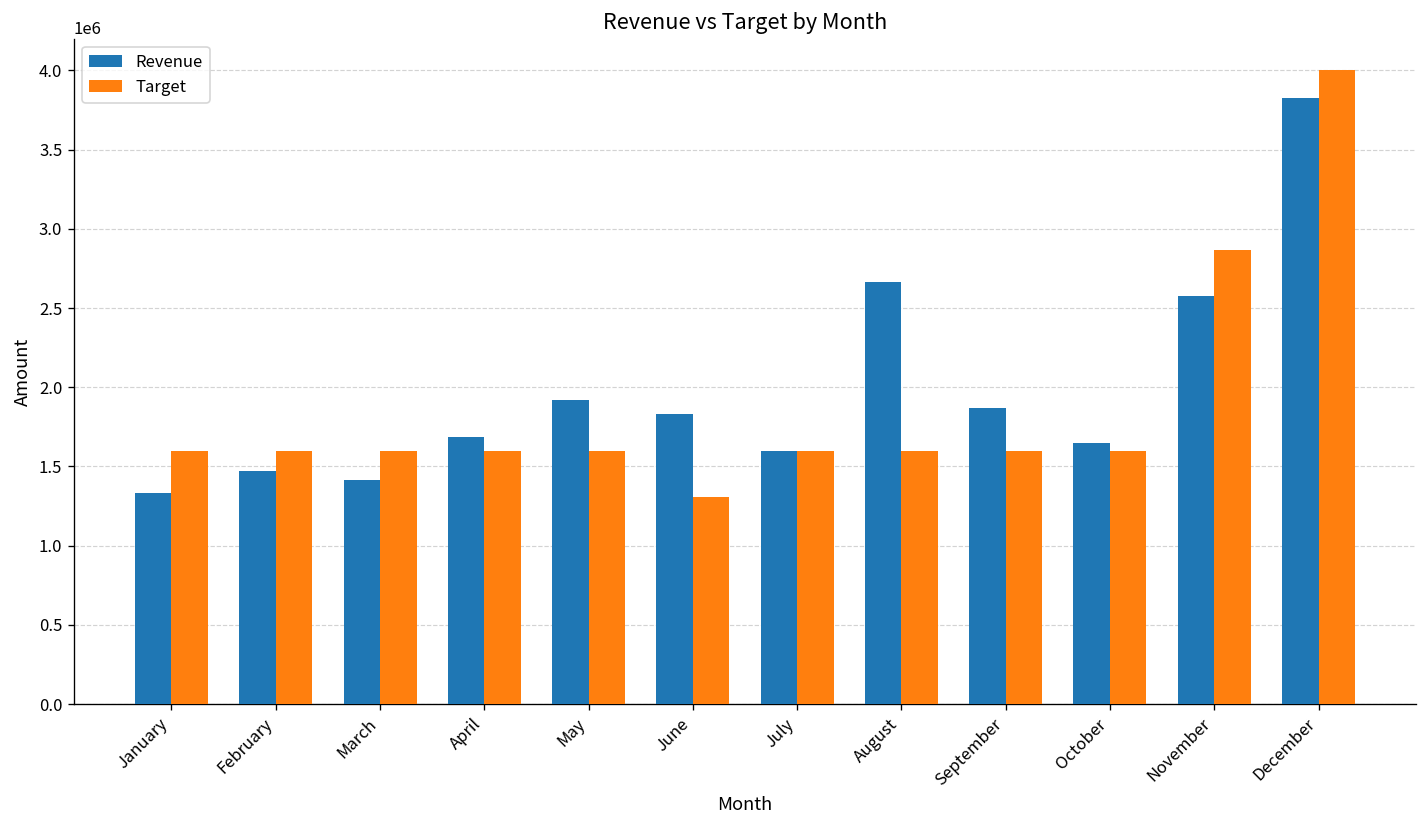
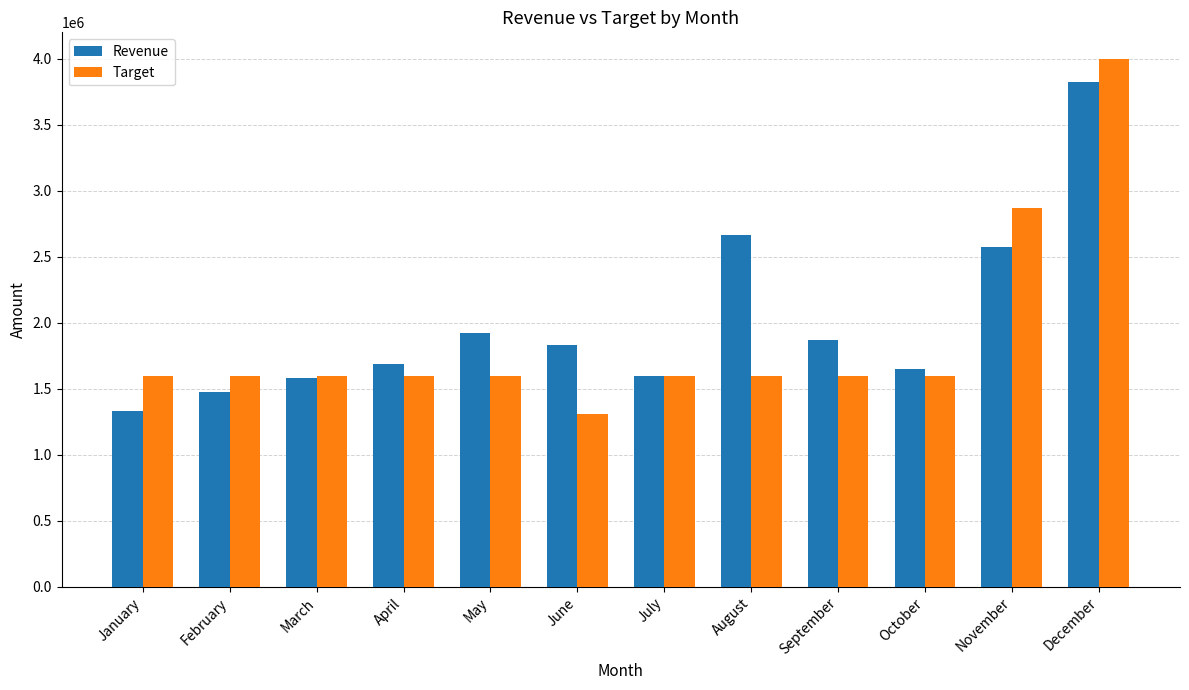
Revenue, March: 1420000 -> 1580000
